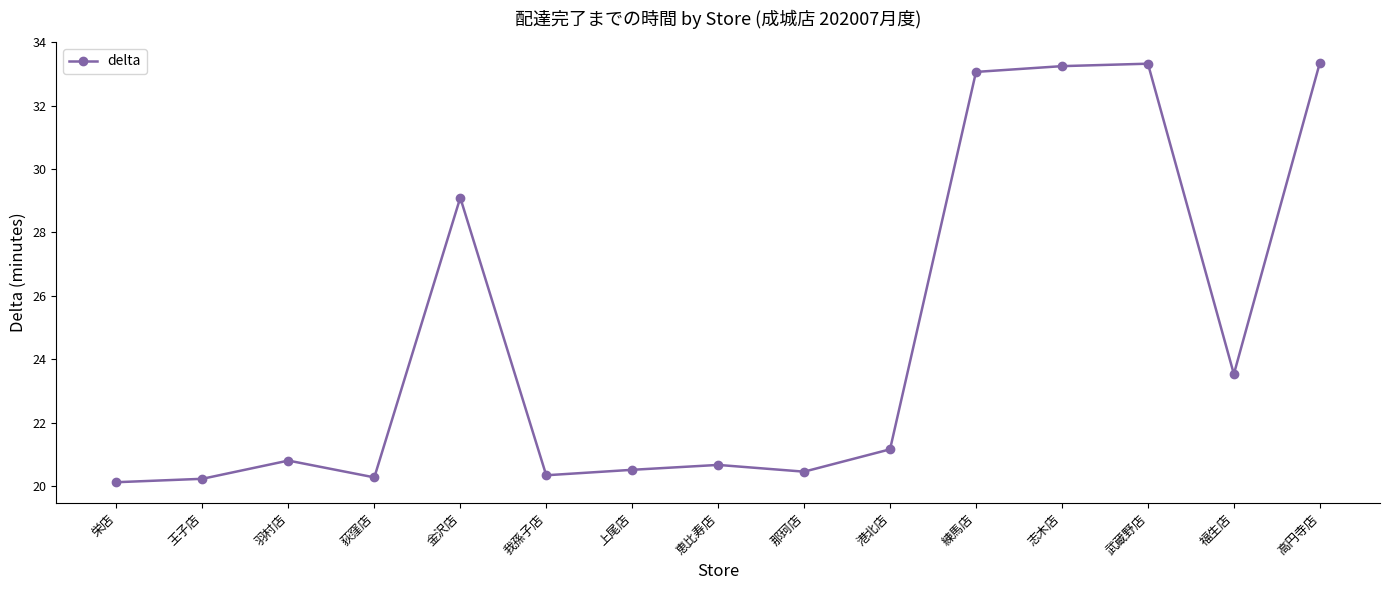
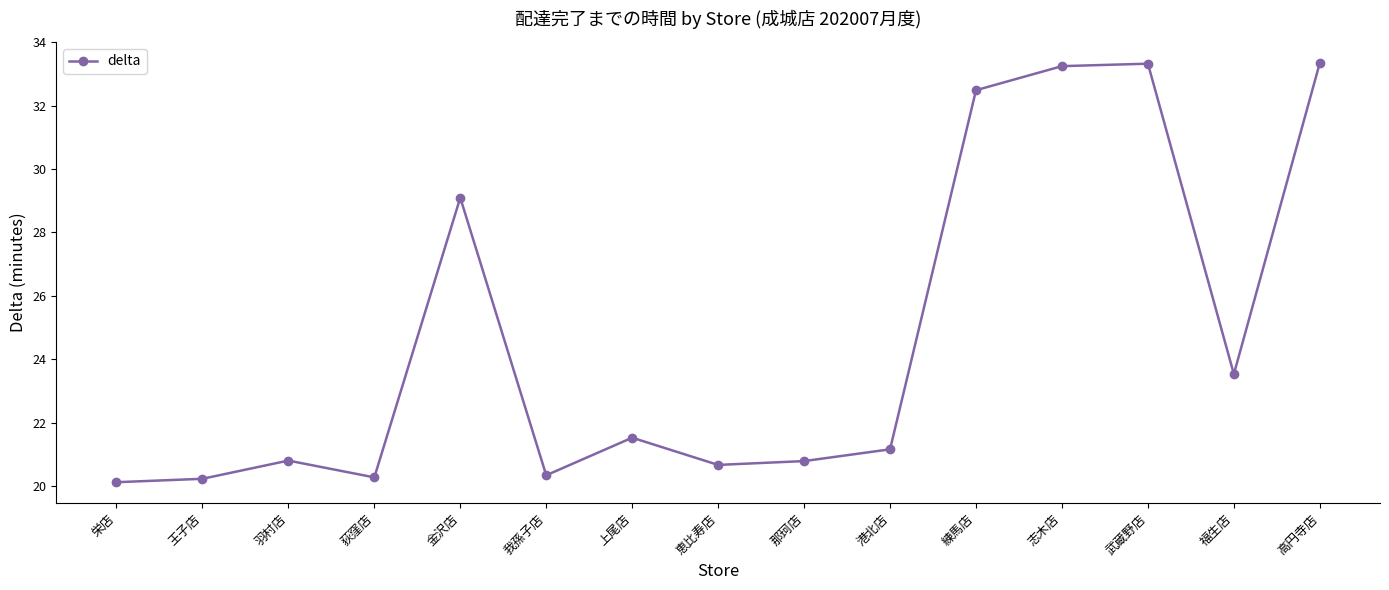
上尾店: 20.5 -> 21.5
那珂店: 20.5 -> 20.8
練馬店: 33.1 -> 32.5
